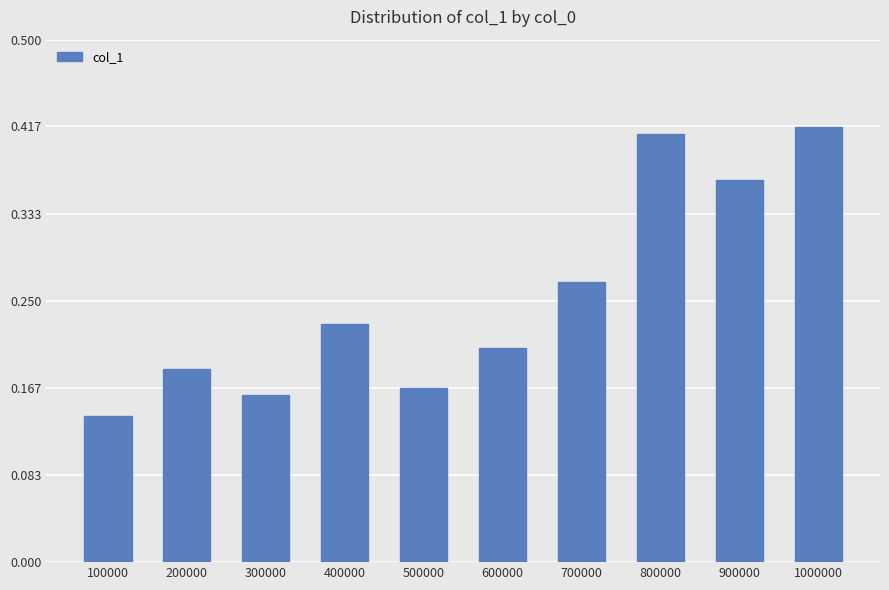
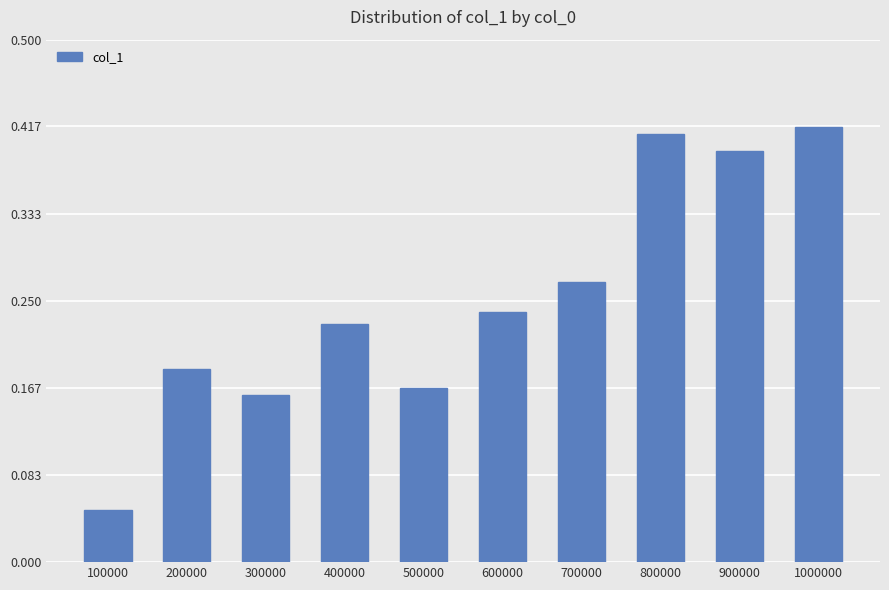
100000: 0.14 -> 0.05
600000: 0.205 -> 0.239
900000: 0.366 -> 0.393
